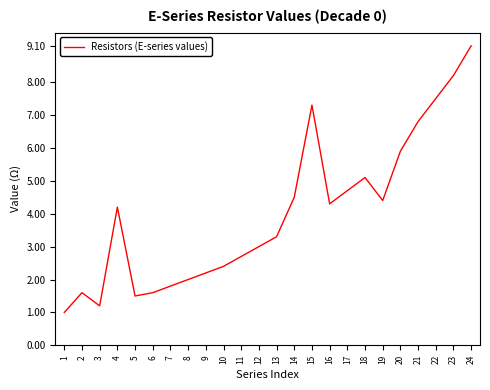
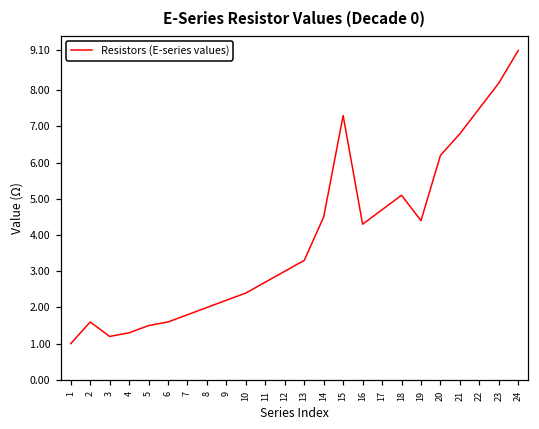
4: 4.2 -> 1.3
20: 5.9 -> 6.2
